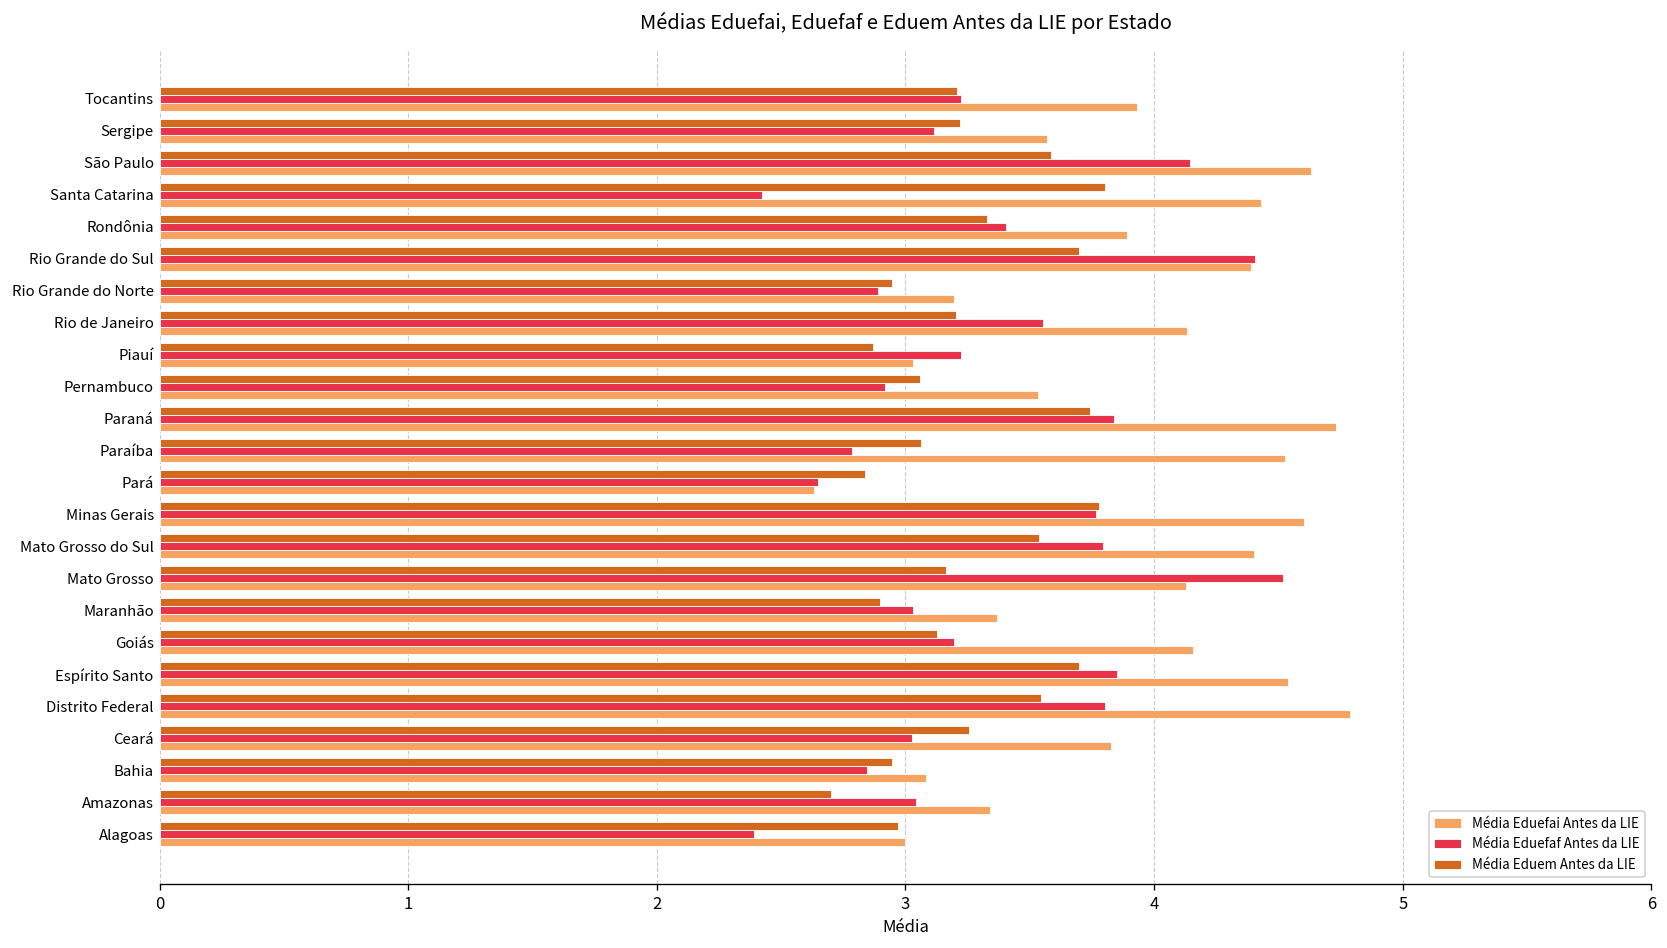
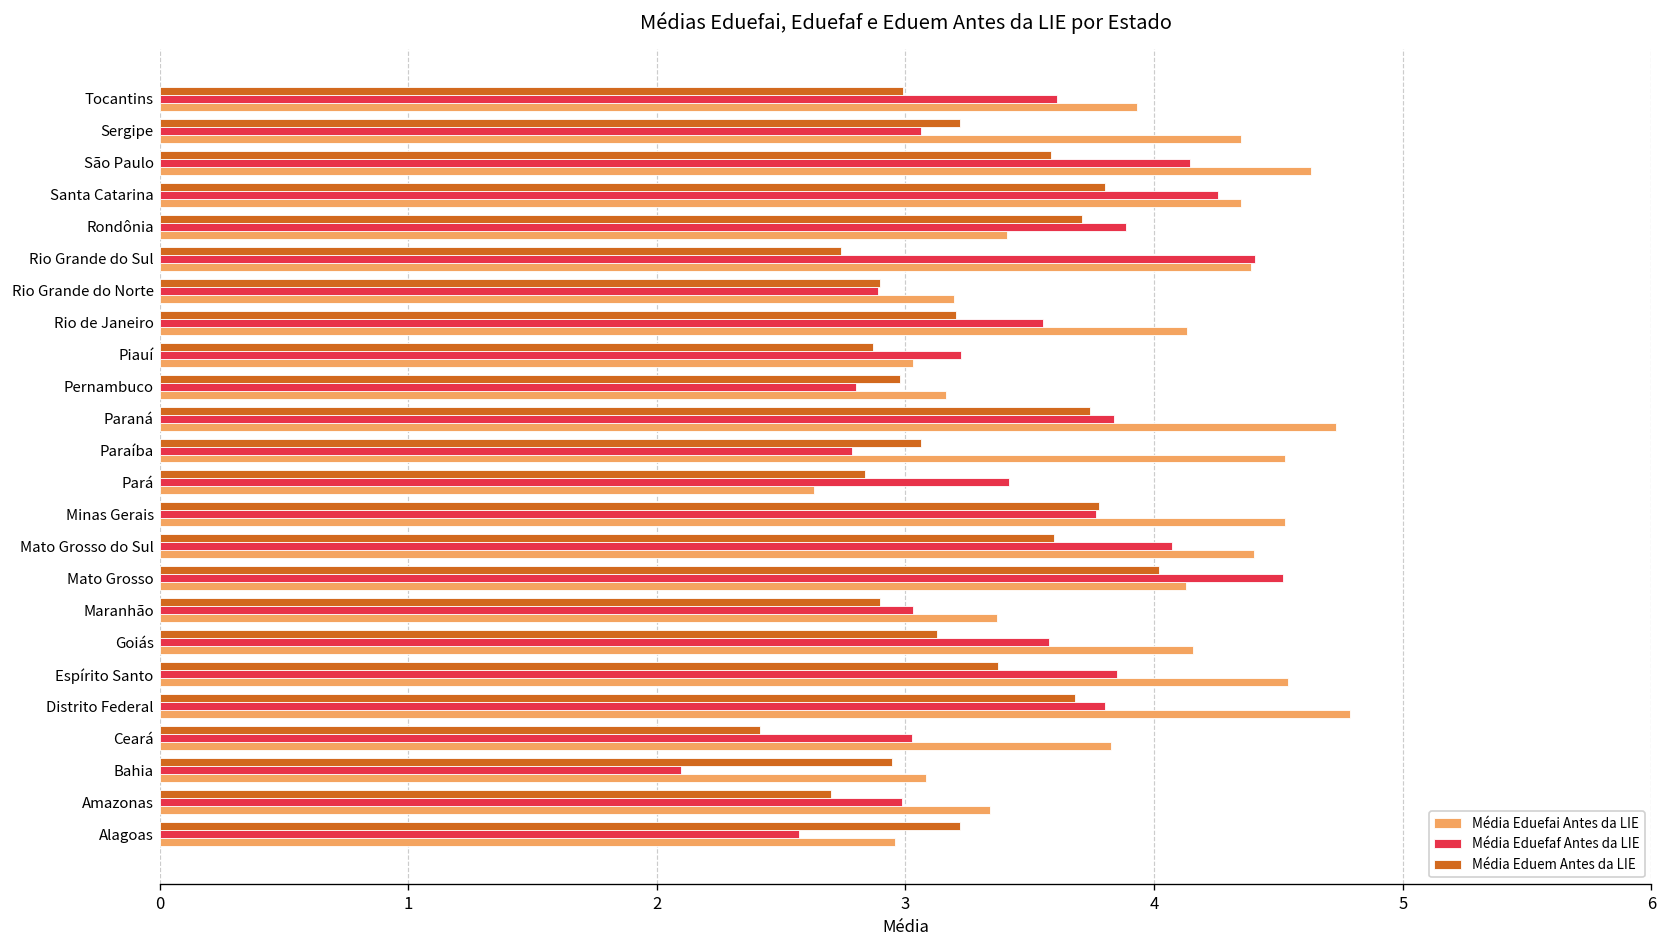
Média Eduem Antes da LIE, Tocantins: 3.21 -> 2.99
Média Eduefaf Antes da LIE, Tocantins: 3.22 -> 3.61
Média Eduefaf Antes da LIE, Sergipe: 3.12 -> 3.06
Média Eduefai Antes da LIE, Sergipe: 3.57 -> 4.35
Média Eduefaf Antes da LIE, Santa Catarina: 2.42 -> 4.26
Média Eduefai Antes da LIE, Santa Catarina: 4.43 -> 4.35
Média Eduem Antes da LIE, Rondônia: 3.33 -> 3.71
Média Eduefaf Antes da LIE, Rondônia: 3.40 -> 3.89
Média Eduefai Antes da LIE, Rondônia: 3.89 -> 3.41
Média Eduem Antes da LIE, Rio Grande do Sul: 3.70 -> 2.74
Média Eduem Antes da LIE, Rio Grande do Norte: 2.95 -> 2.90
Média Eduem Antes da LIE, Pernambuco: 3.06 -> 2.98
Média Eduefaf Antes da LIE, Pernambuco: 2.92 -> 2.80
Média Eduefai Antes da LIE, Pernambuco: 3.53 -> 3.17
Média Eduefaf Antes da LIE, Pará: 2.65 -> 3.42
Média Eduefai Antes da LIE, Minas Gerais: 4.60 -> 4.53
Média Eduem Antes da LIE, Mato Grosso do Sul: 3.54 -> 3.60
Média Eduefaf Antes da LIE, Mato Grosso do Sul: 3.80 -> 4.07
Média Eduem Antes da LIE, Mato Grosso: 3.16 -> 4.02
Média Eduefaf Antes da LIE, Goiás: 3.19 -> 3.58
Média Eduem Antes da LIE, Espírito Santo: 3.70 -> 3.37
Média Eduem Antes da LIE, Distrito Federal: 3.55 -> 3.68
Média Eduem Antes da LIE, Ceará: 3.25 -> 2.42
Média Eduefaf Antes da LIE, Bahia: 2.85 -> 2.10
Média Eduefaf Antes da LIE, Amazonas: 3.04 -> 2.99
Média Eduem Antes da LIE, Alagoas: 2.97 -> 3.22
Média Eduefaf Antes da LIE, Alagoas: 2.39 -> 2.57
Média Eduefai Antes da LIE, Alagoas: 3.00 -> 2.96
